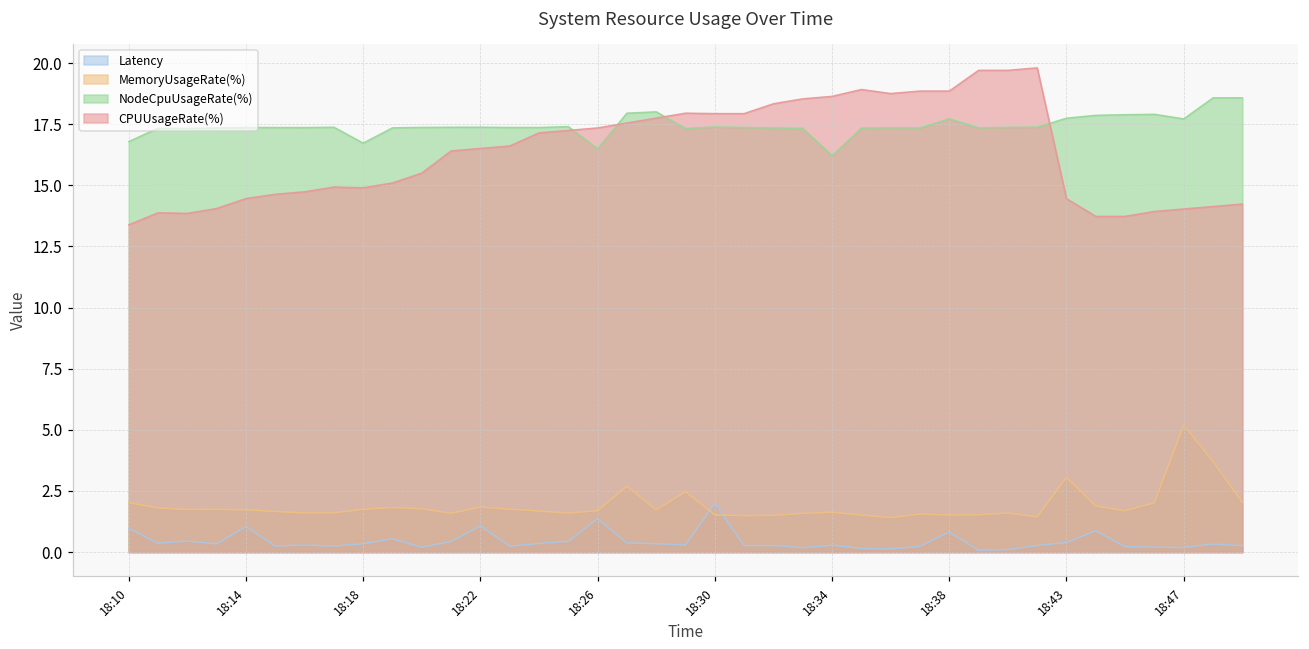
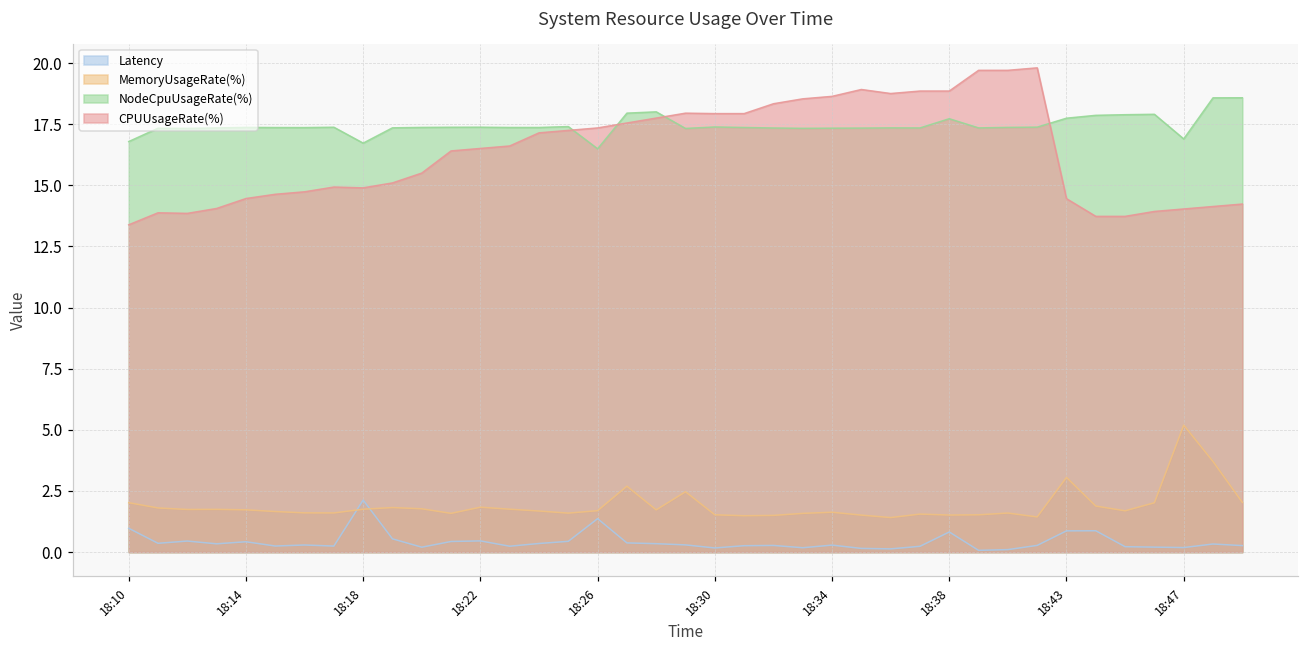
Latency, 18:14: 1.0 -> 0.4
Latency, 18:18: 0.3 -> 2.1
Latency, 18:22: 1.1 -> 0.5
Latency, 18:30: 2.0 -> 0.2
NodeCpuUsageRate(%), 18:34: 16.2 -> 17.3
Latency, 18:43: 0.4 -> 0.9
NodeCpuUsageRate(%), 18:47: 17.7 -> 16.9
